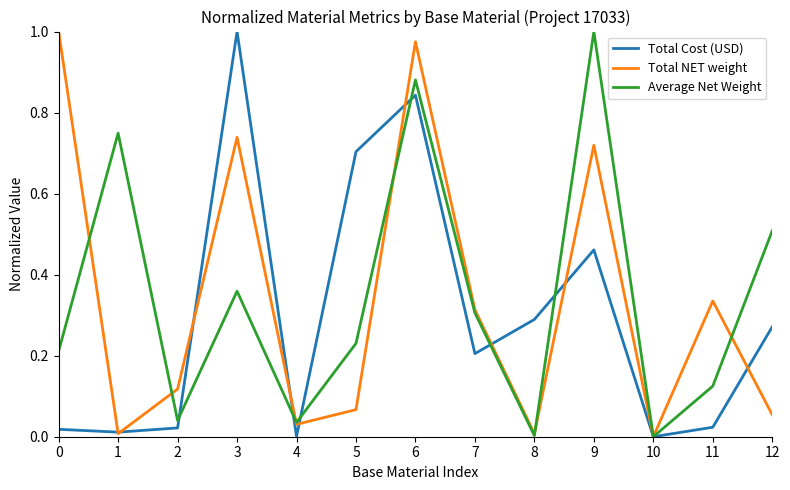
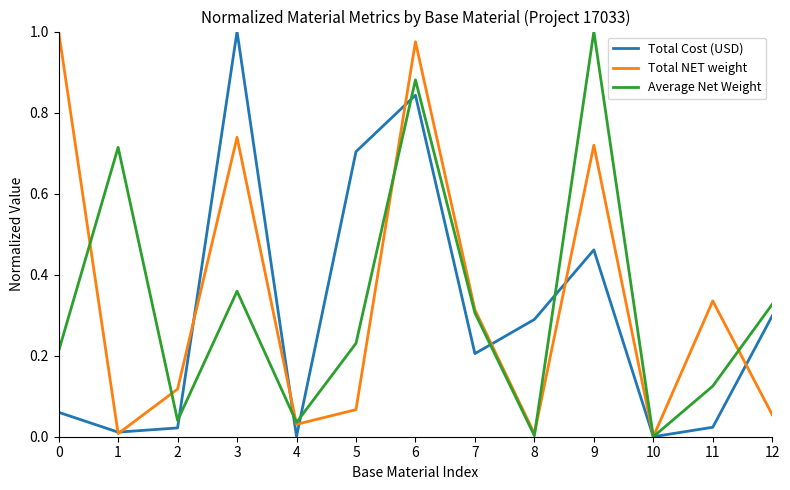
Total Cost (USD), 0: 0.02 -> 0.06
Average Net Weight, 1: 0.75 -> 0.71
Total Cost (USD), 12: 0.27 -> 0.30
Average Net Weight, 12: 0.51 -> 0.33
